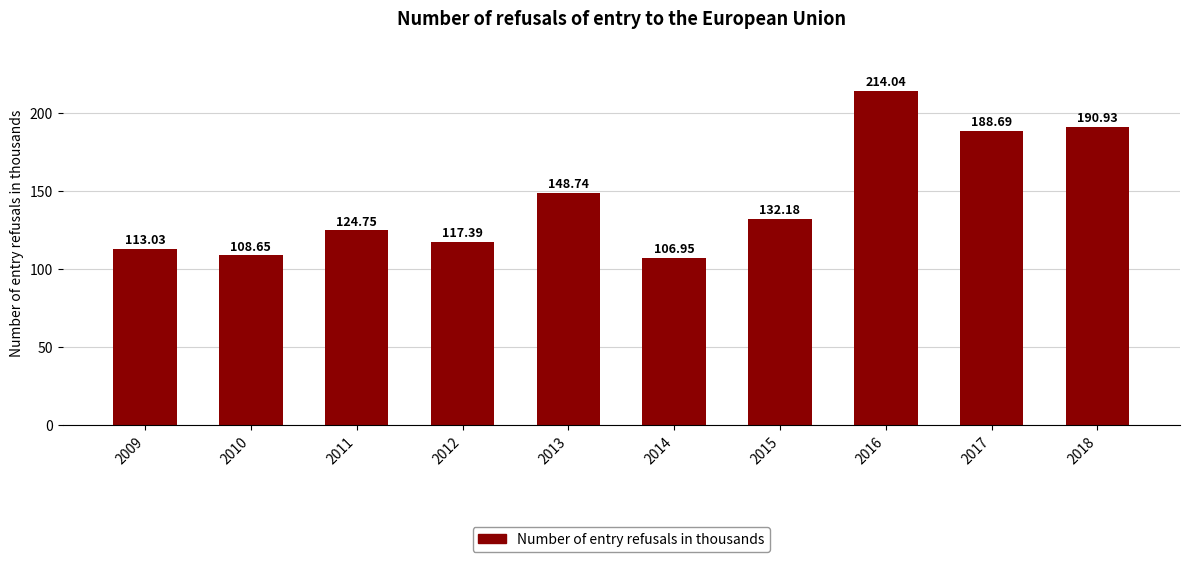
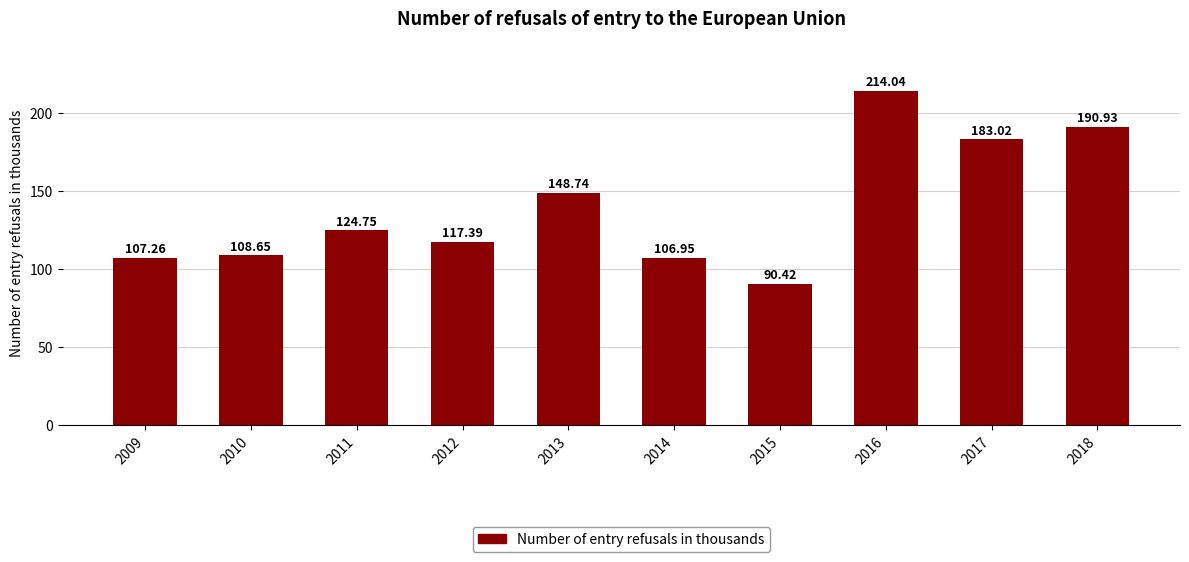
2009: 113.03 -> 107.26
2015: 132.18 -> 90.42
2017: 188.69 -> 183.02
